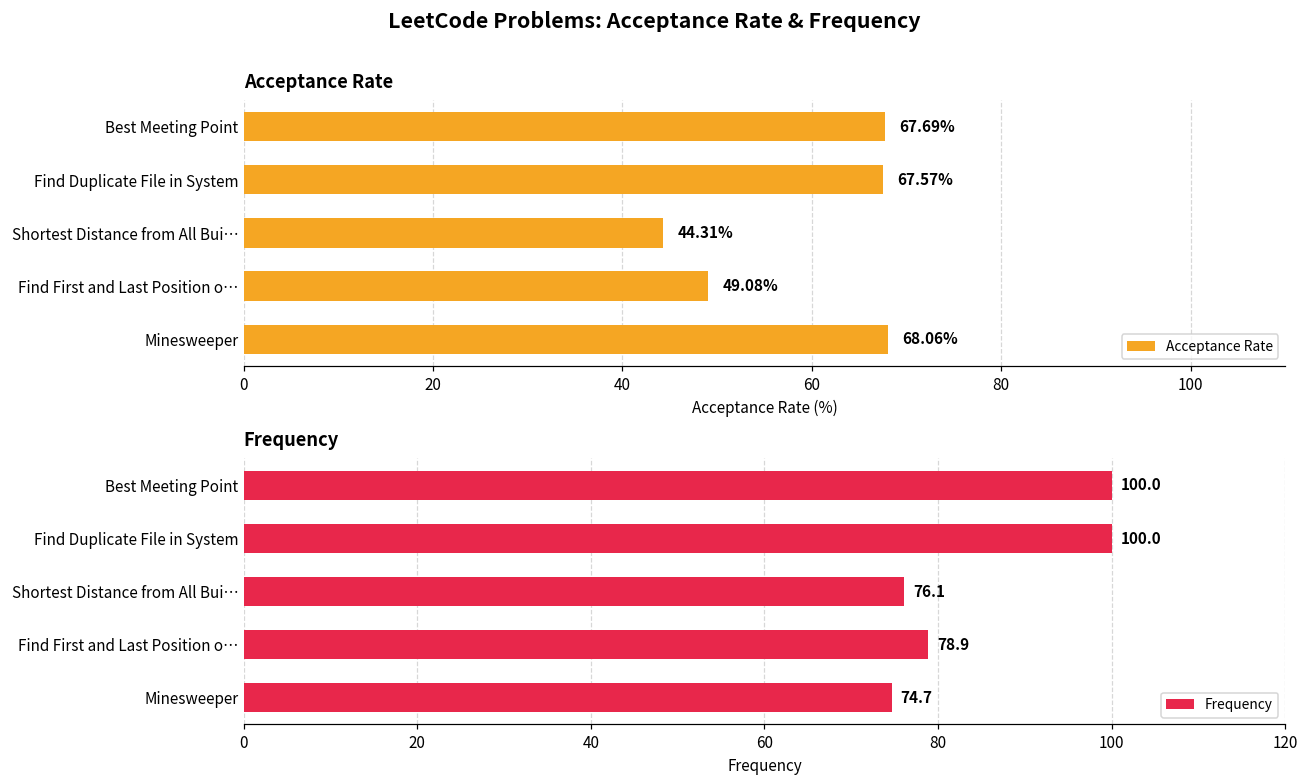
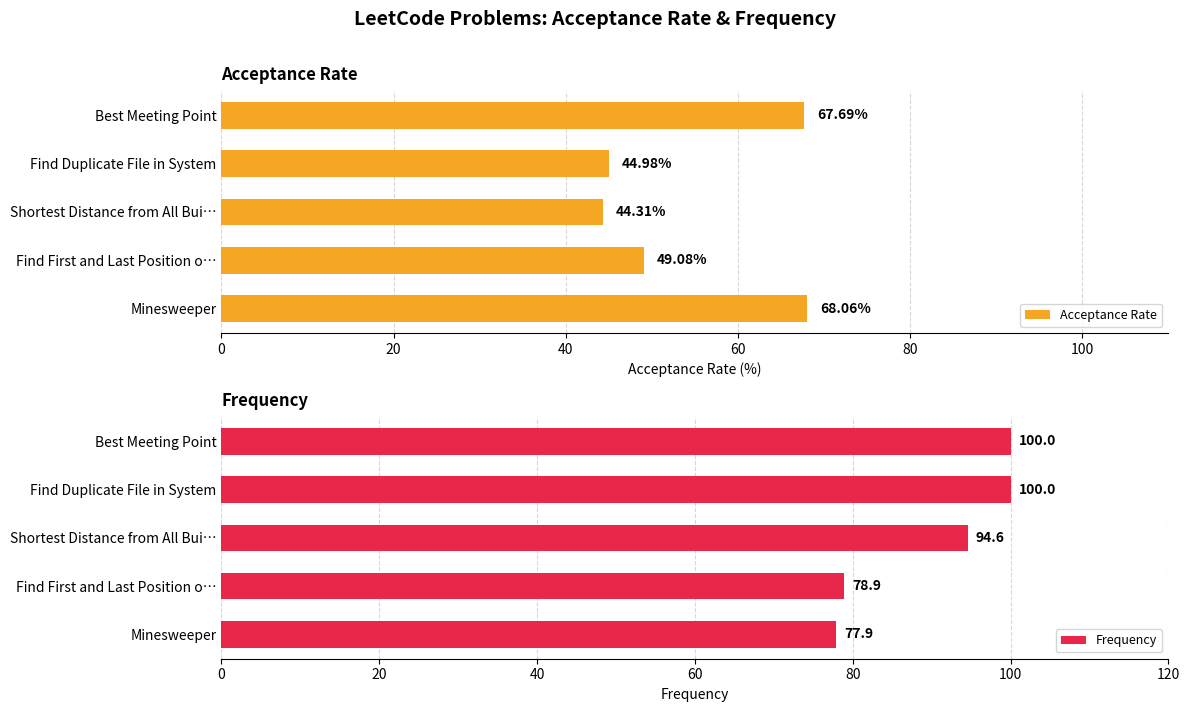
Acceptance Rate, Find Duplicate File in System: 67.57% -> 44.98%
Frequency, Shortest Distance from All Bui…: 76.1 -> 94.6
Frequency, Minesweeper: 74.7 -> 77.9
